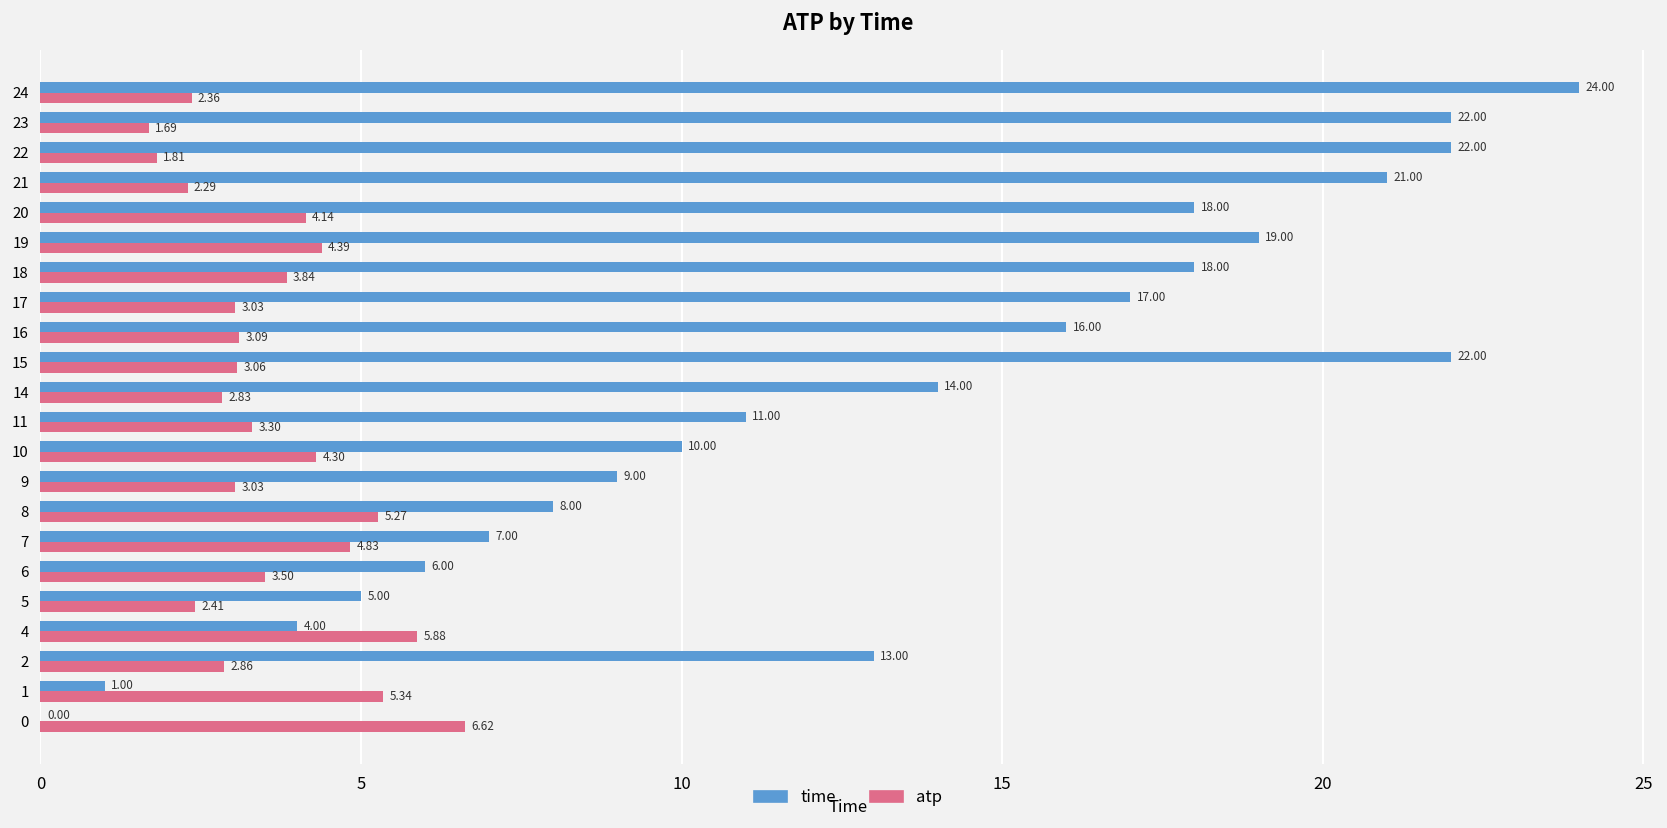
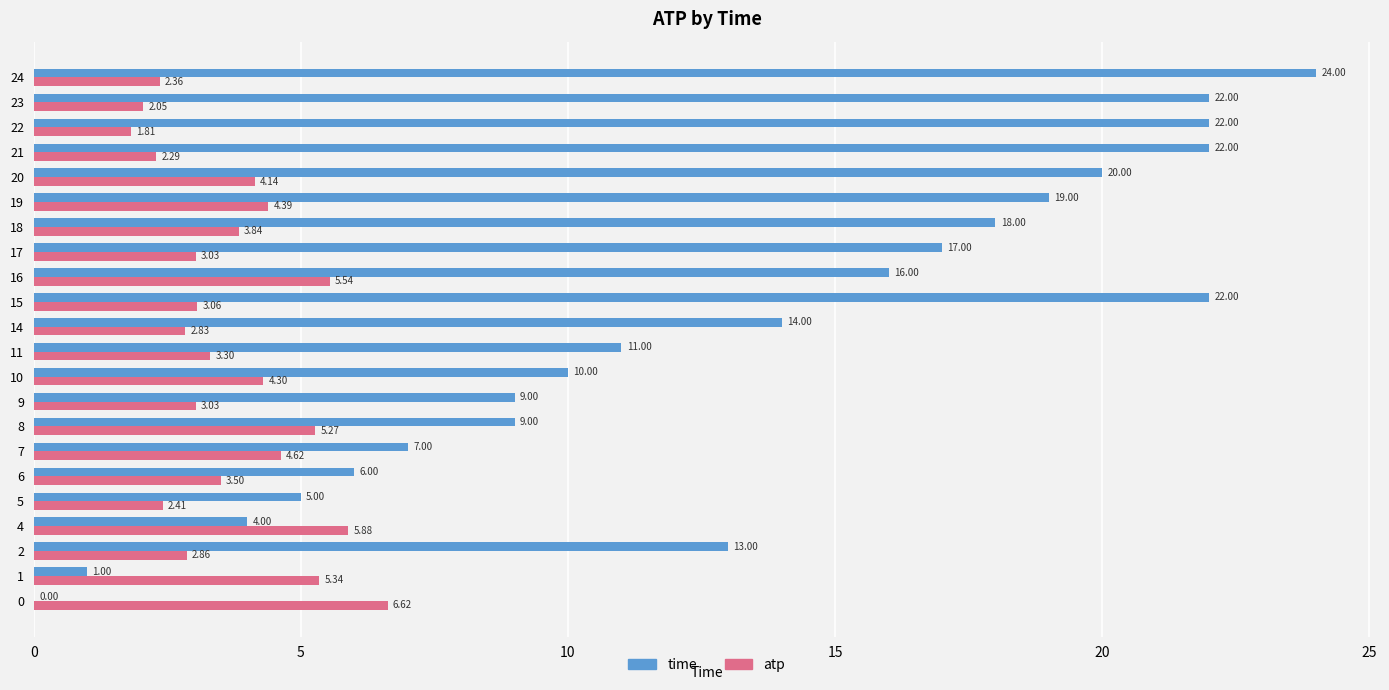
atp, 23: 1.69 -> 2.05
time, 21: 21.00 -> 22.00
time, 20: 18.00 -> 20.00
atp, 16: 3.09 -> 5.54
time, 8: 8.00 -> 9.00
atp, 7: 4.83 -> 4.62
